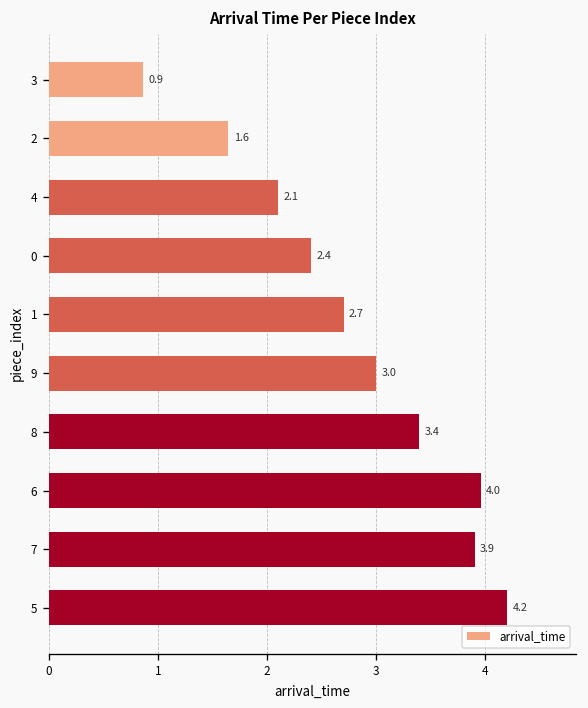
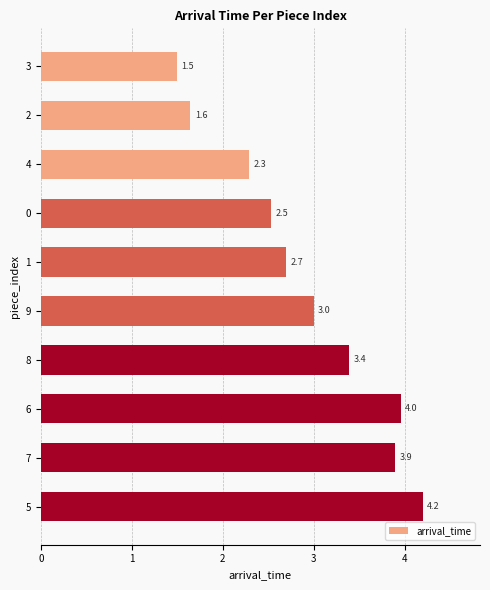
3: 0.9 -> 1.5
4: 2.1 -> 2.3
0: 2.4 -> 2.5
